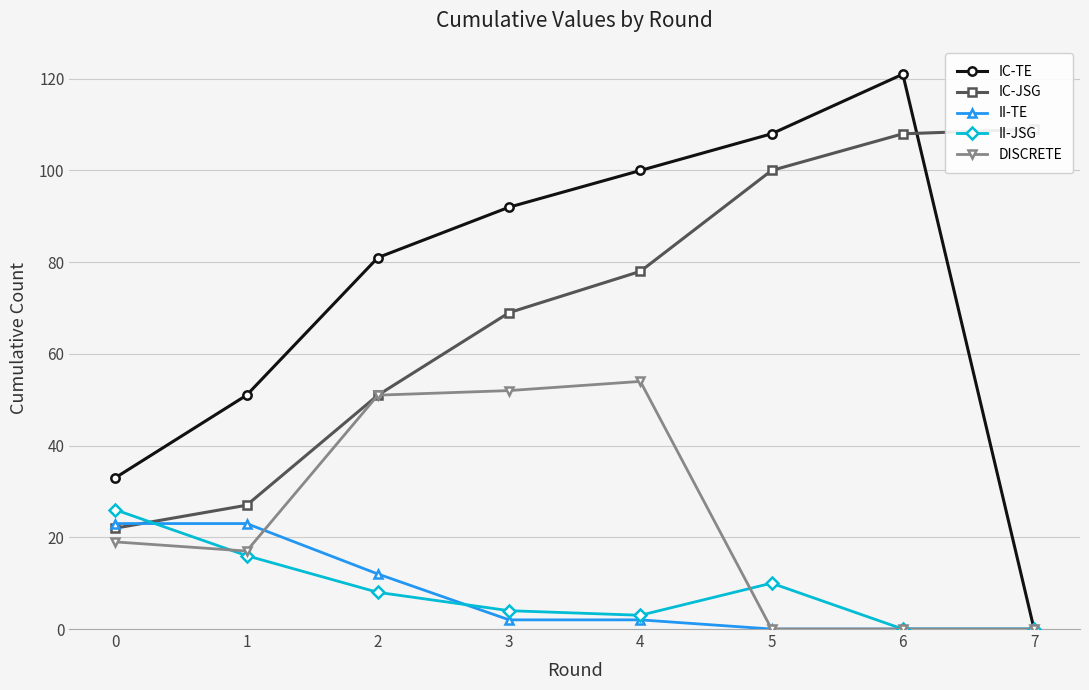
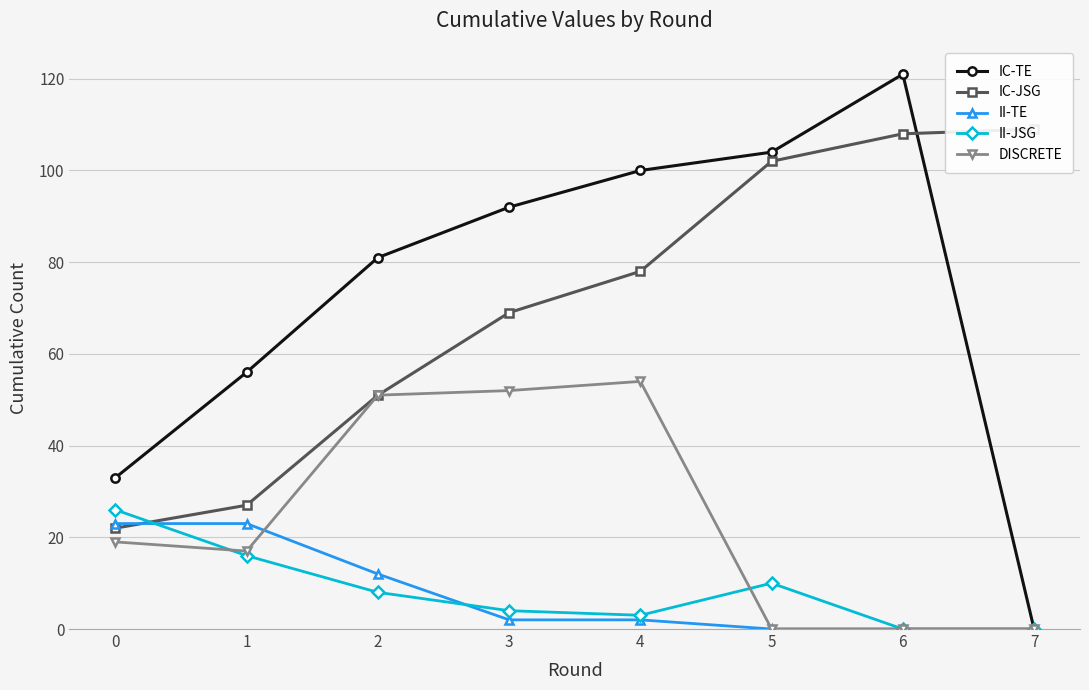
IC-TE, 1: 51 -> 56
IC-TE, 5: 108 -> 104
IC-JSG, 5: 100 -> 102
